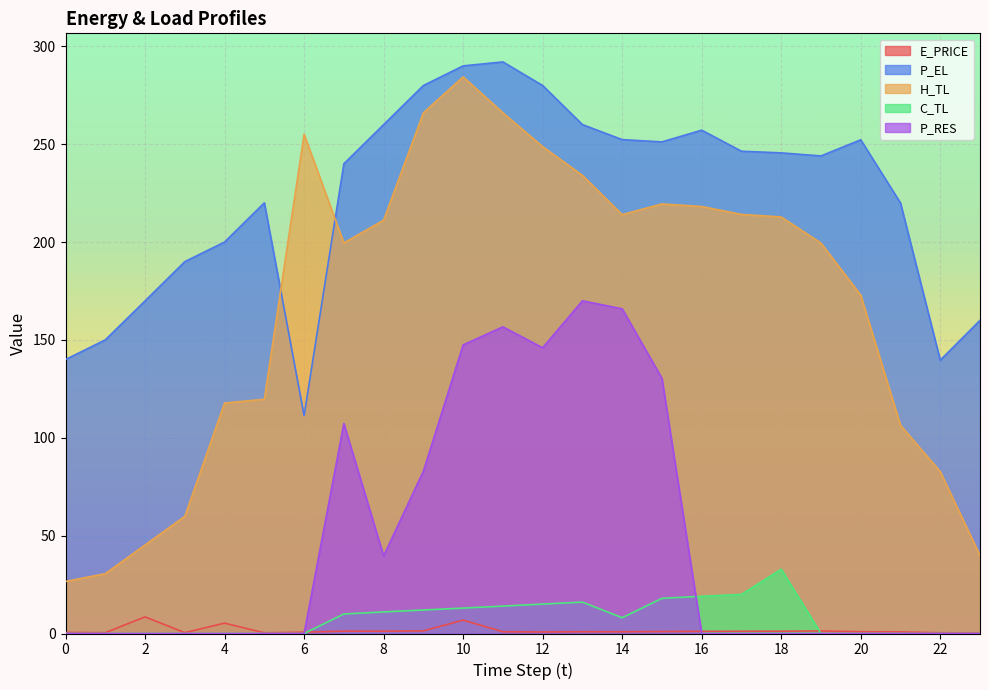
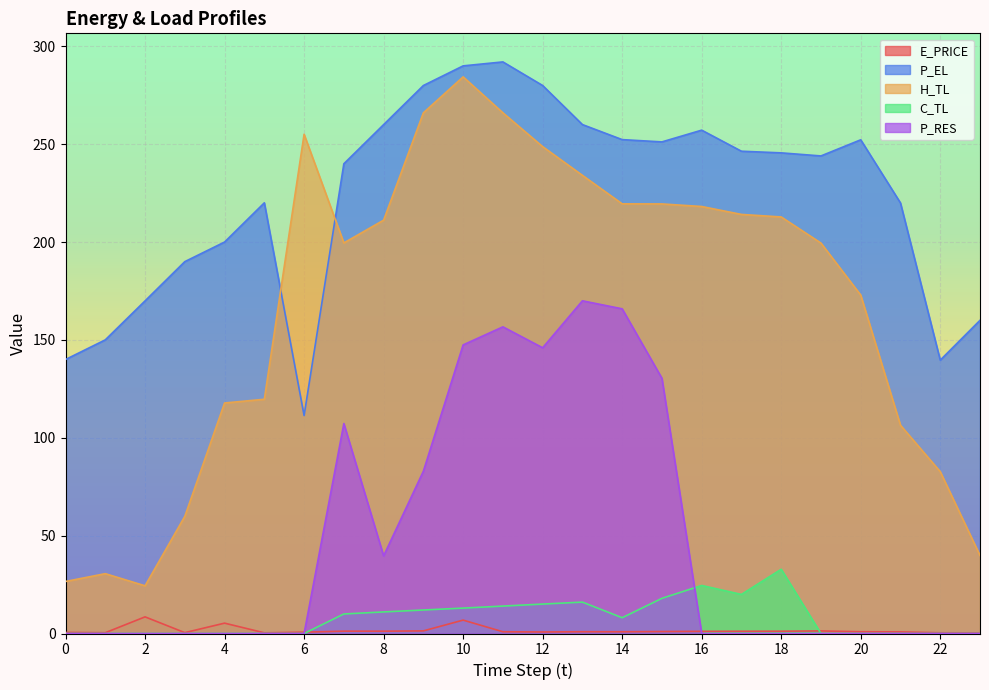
H_TL, 2: 45 -> 24
H_TL, 14: 214 -> 220
C_TL, 16: 19 -> 25
